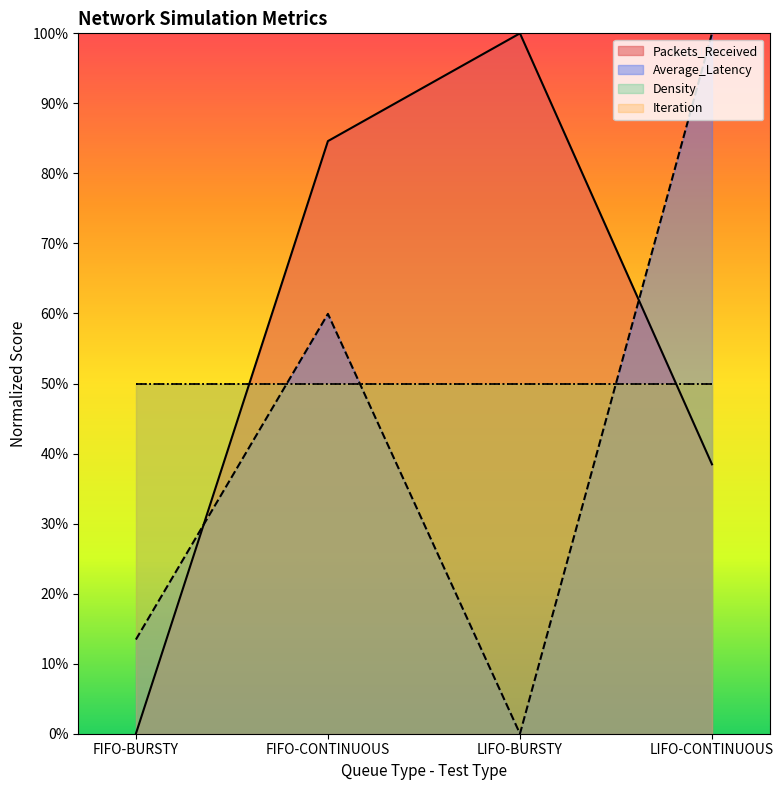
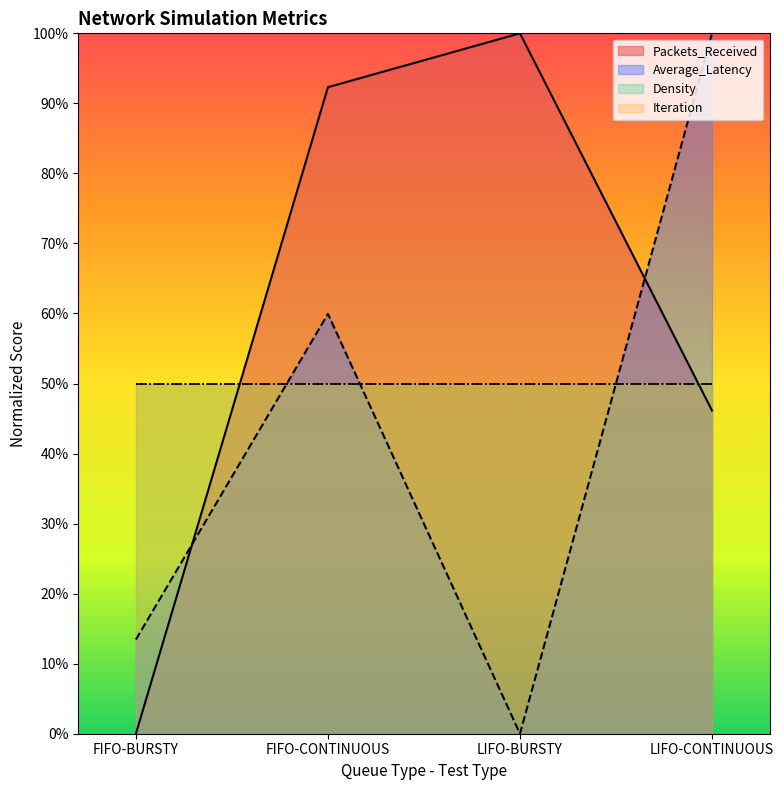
Packets_Received, FIFO-CONTINUOUS: 85% -> 92%
Packets_Received, LIFO-CONTINUOUS: 38% -> 46%
